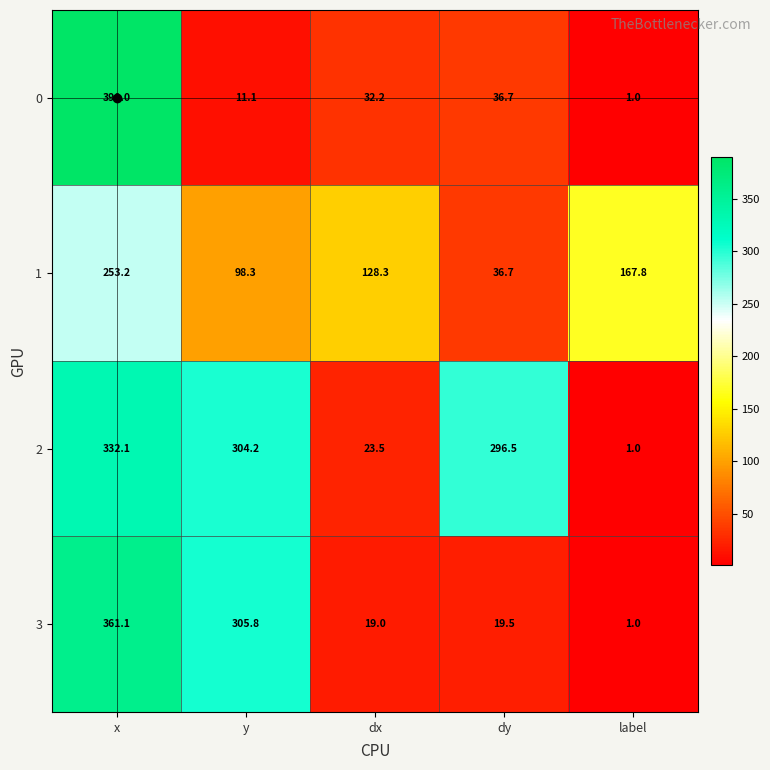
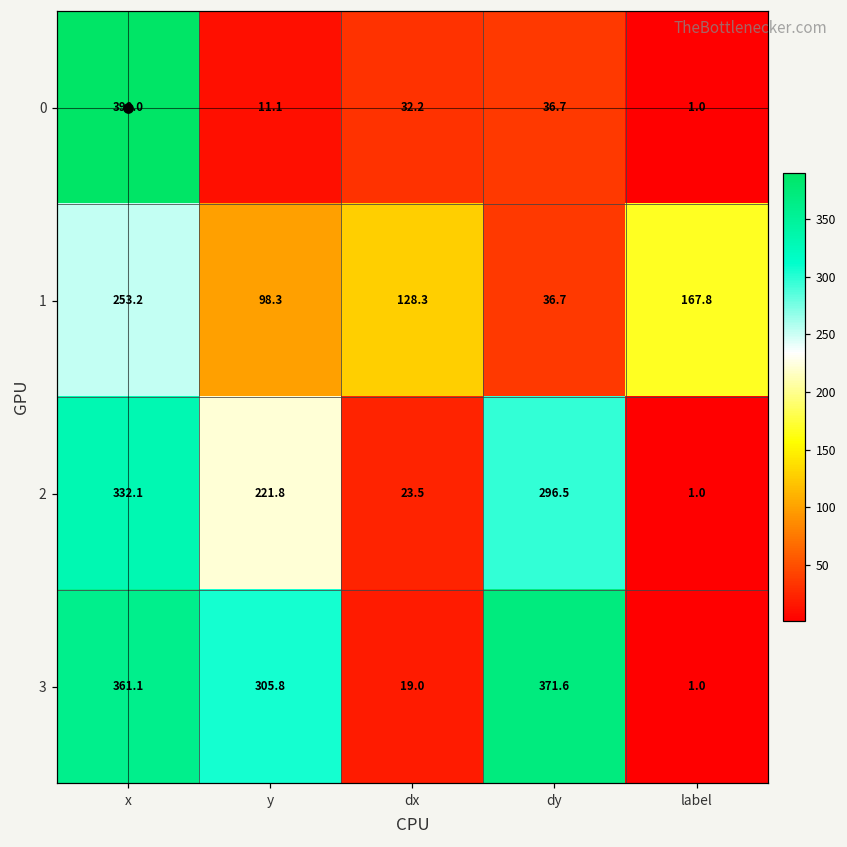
2, y: 304.2 -> 221.8
3, dy: 19.5 -> 371.6
